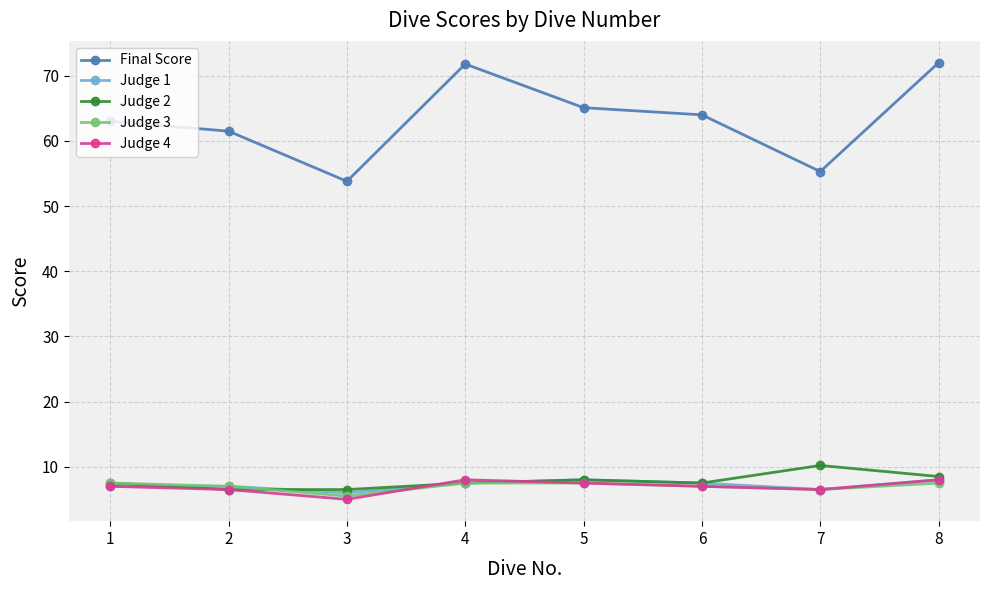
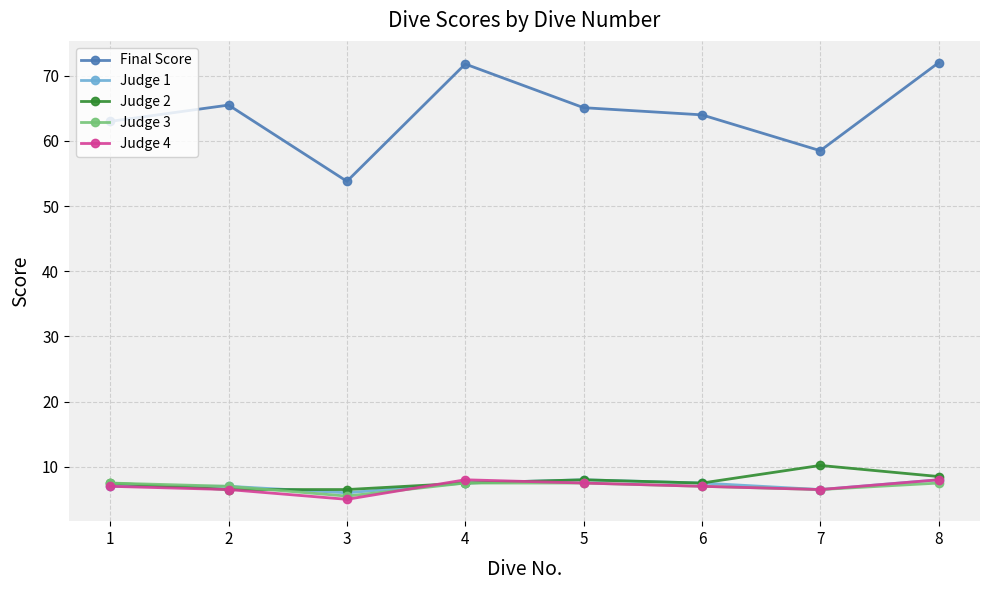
Final Score, 2: 62 -> 66
Final Score, 7: 55 -> 59
